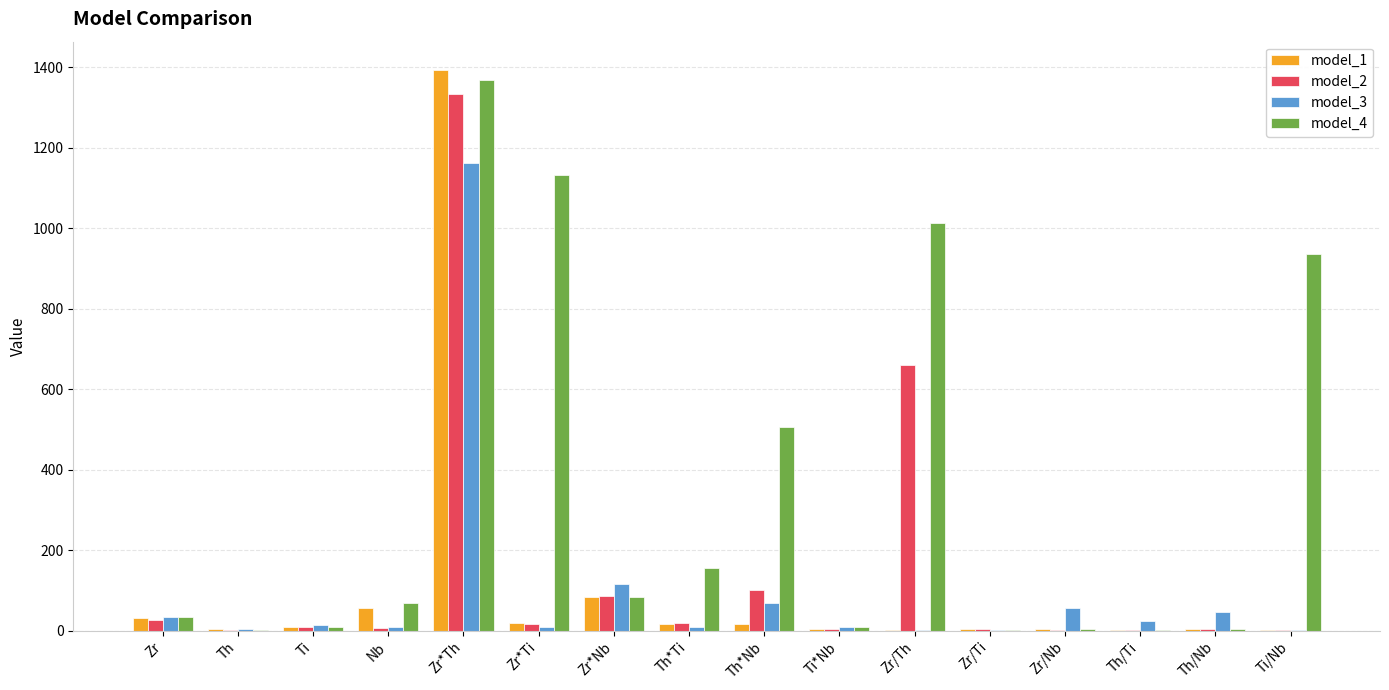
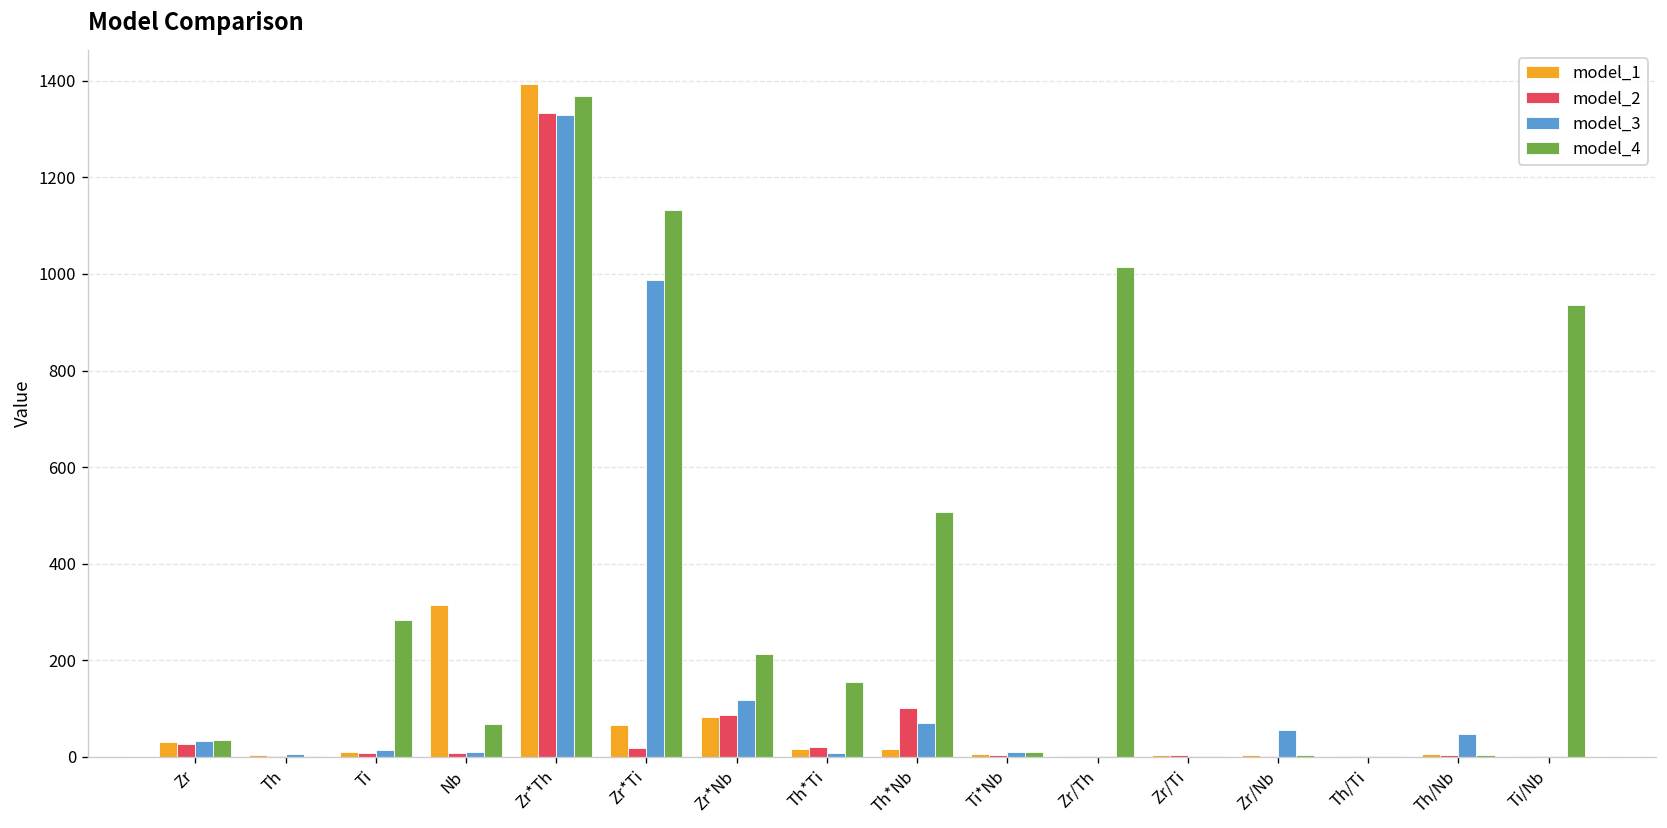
model_4, Ti: 10 -> 280
model_1, Nb: 60 -> 310
model_3, Zr*Th: 1160 -> 1330
model_1, Zr*Ti: 20 -> 70
model_3, Zr*Ti: 10 -> 990
model_4, Zr*Nb: 80 -> 210
model_2, Zr/Th: 660 -> 0
model_3, Th/Ti: 20 -> 0
